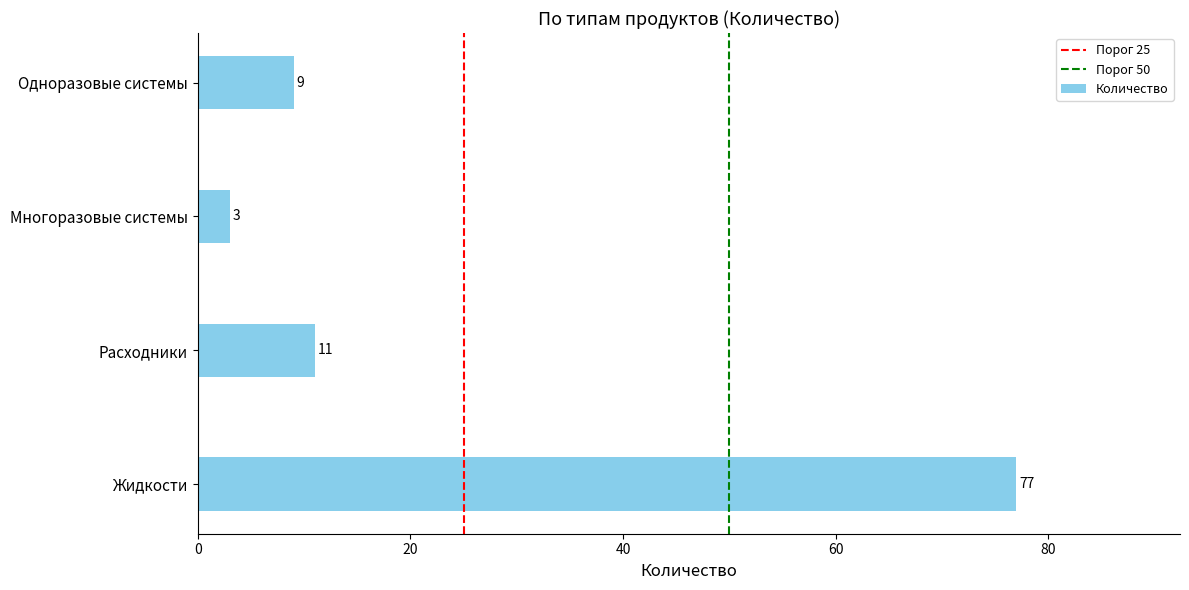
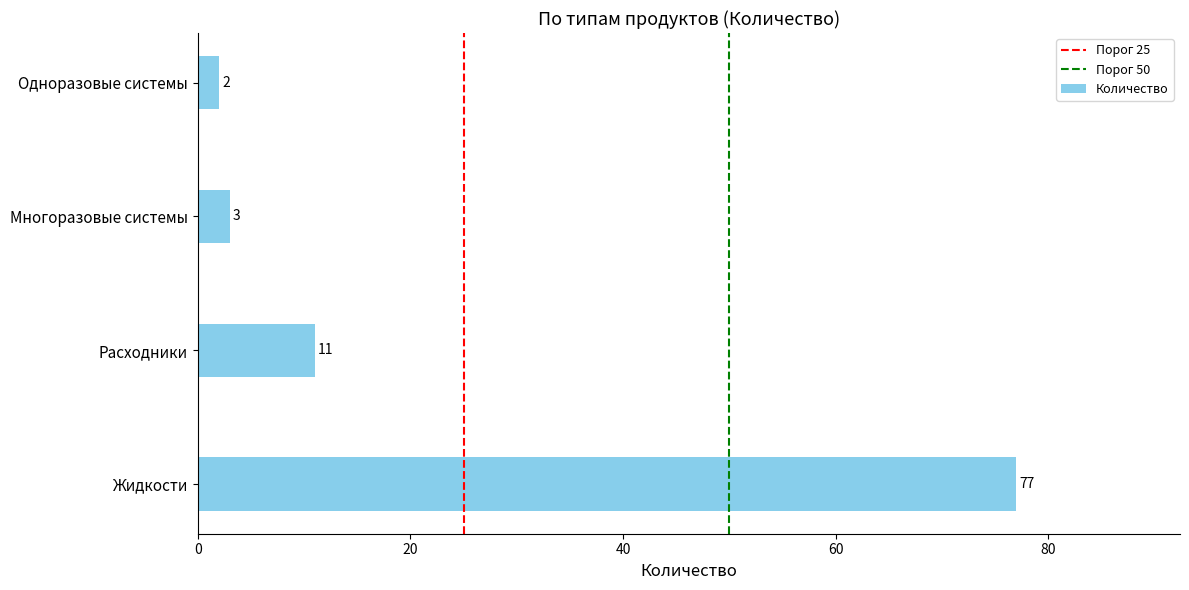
Одноразовые системы: 9 -> 2
